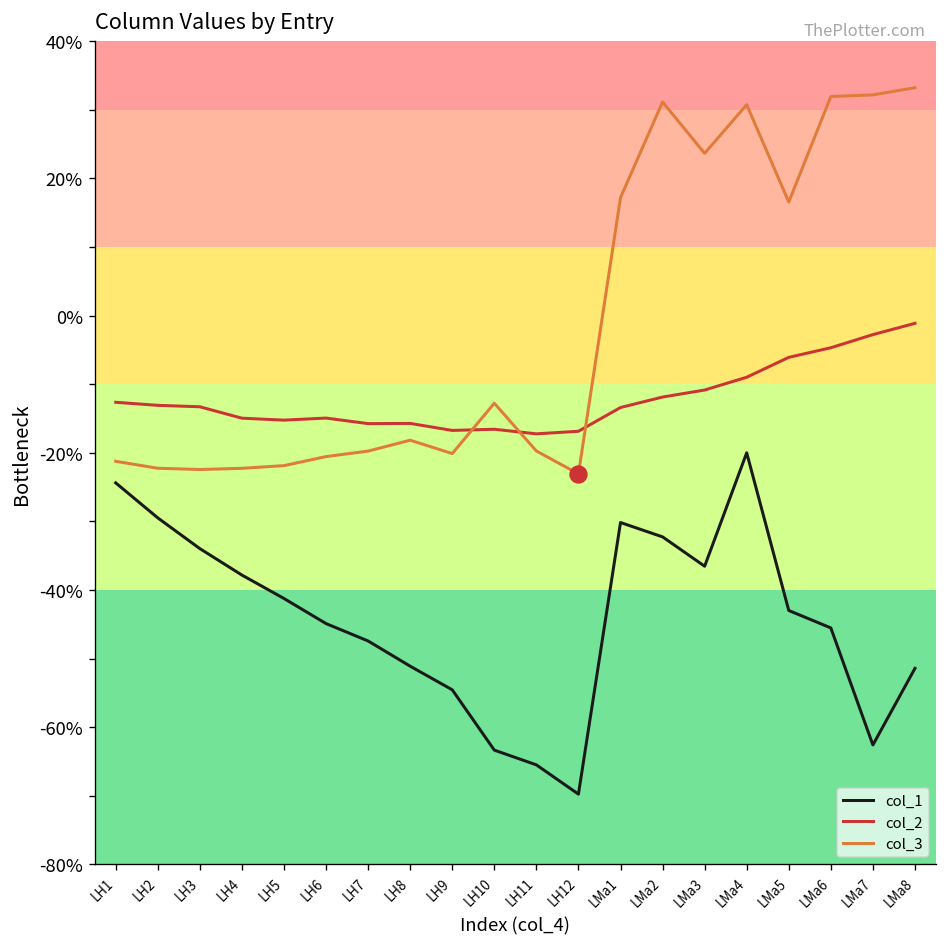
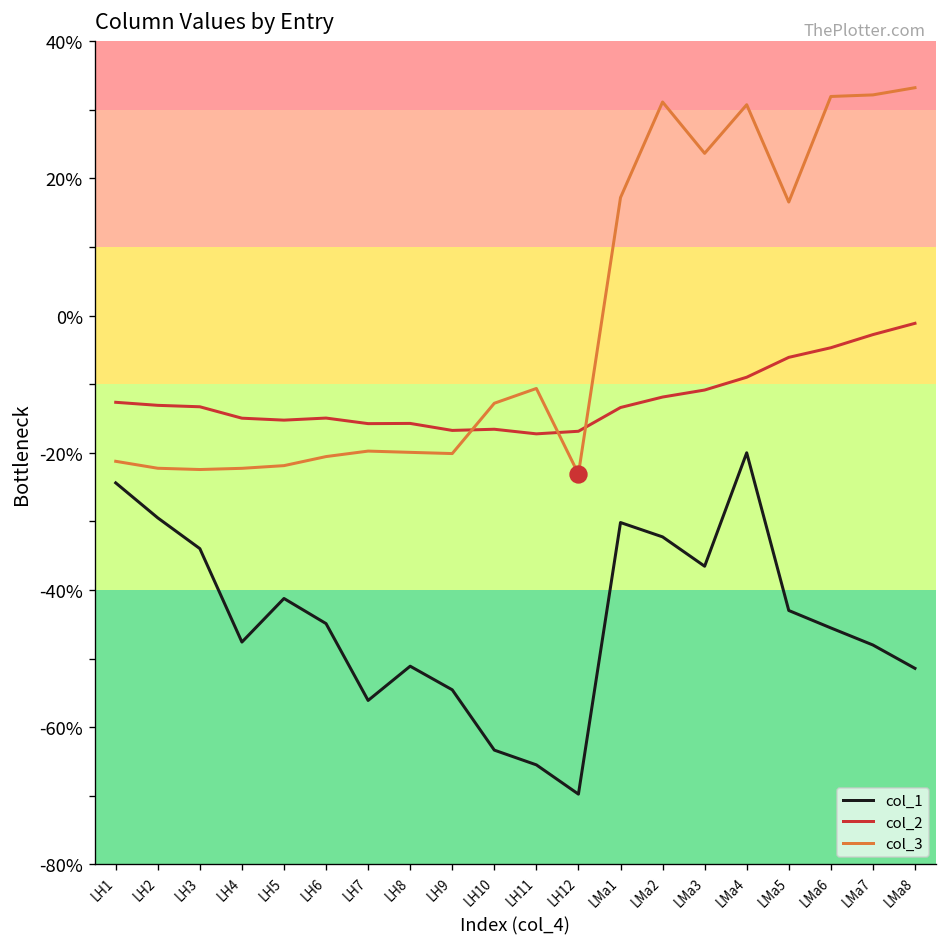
col_1, LH4: -38% -> -48%
col_1, LH7: -47% -> -56%
col_3, LH8: -18% -> -20%
col_3, LH11: -20% -> -11%
col_1, LMa7: -63% -> -48%
